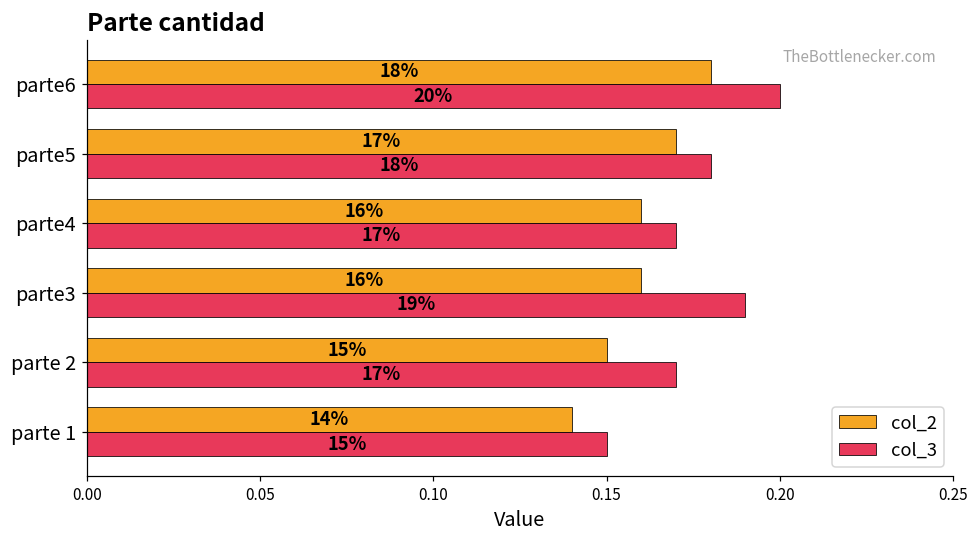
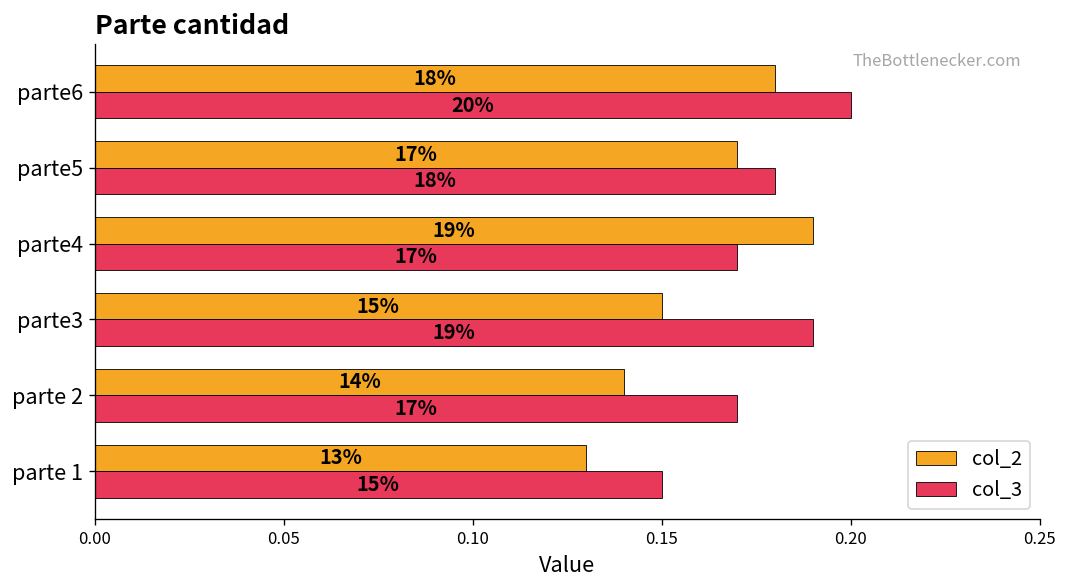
col_2, parte4: 16% -> 19%
col_2, parte3: 16% -> 15%
col_2, parte 2: 15% -> 14%
col_2, parte 1: 14% -> 13%
